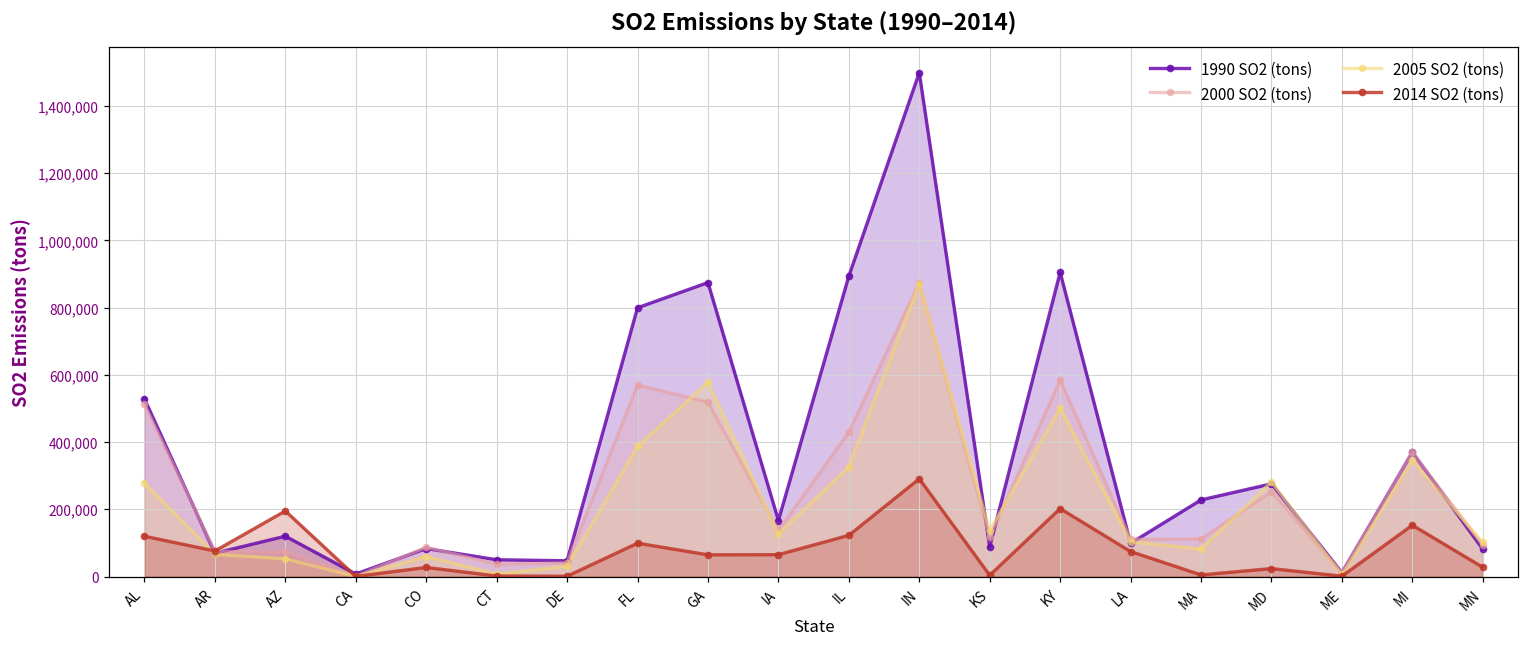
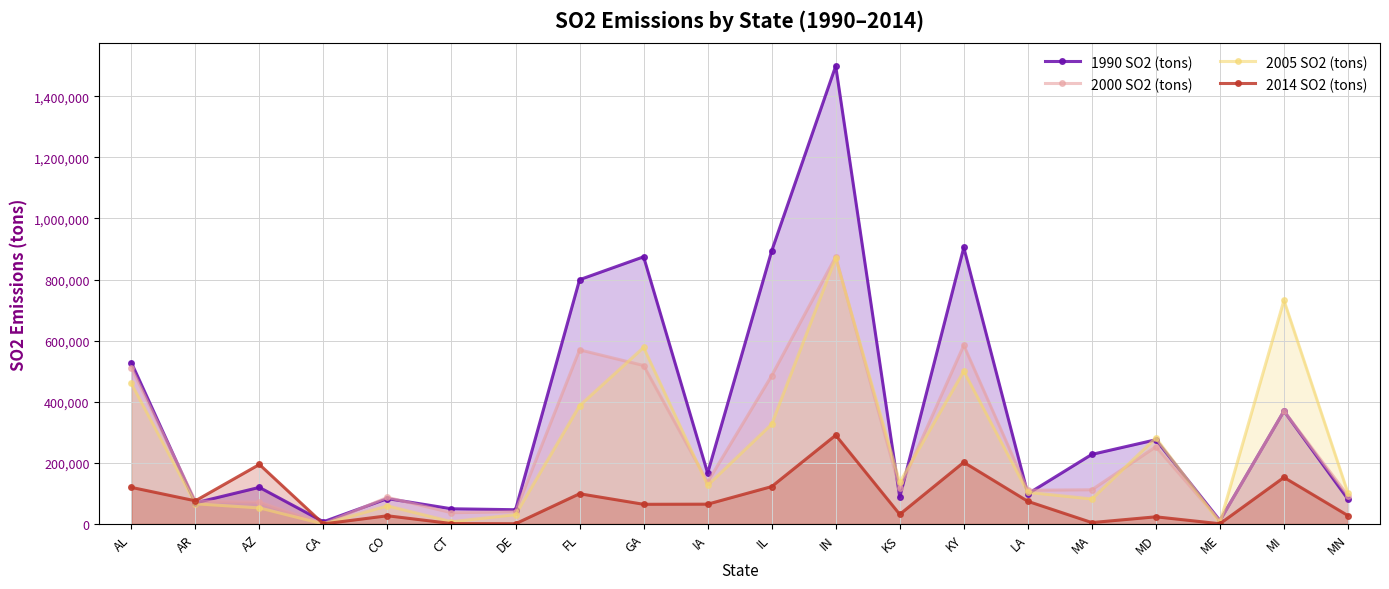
2005 SO2 (tons), AL: 280,000 -> 460,000
2000 SO2 (tons), IL: 430,000 -> 490,000
2014 SO2 (tons), KS: 0 -> 30,000
2005 SO2 (tons), MI: 350,000 -> 730,000
